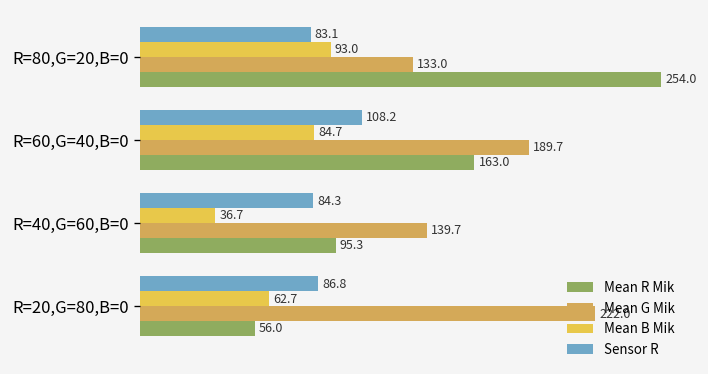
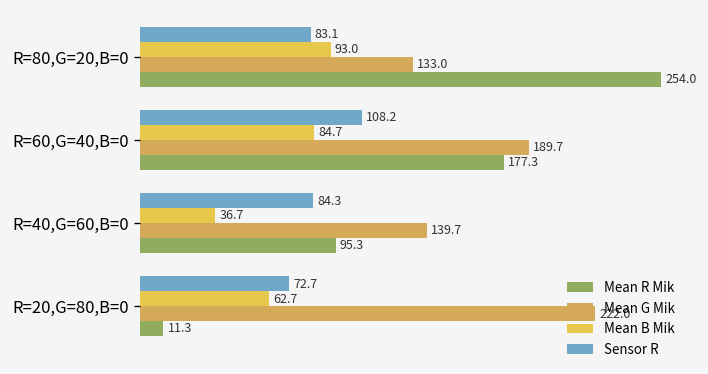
Mean R Mik, R=60,G=40,B=0: 163.0 -> 177.3
Sensor R, R=20,G=80,B=0: 86.8 -> 72.7
Mean R Mik, R=20,G=80,B=0: 56.0 -> 11.3
